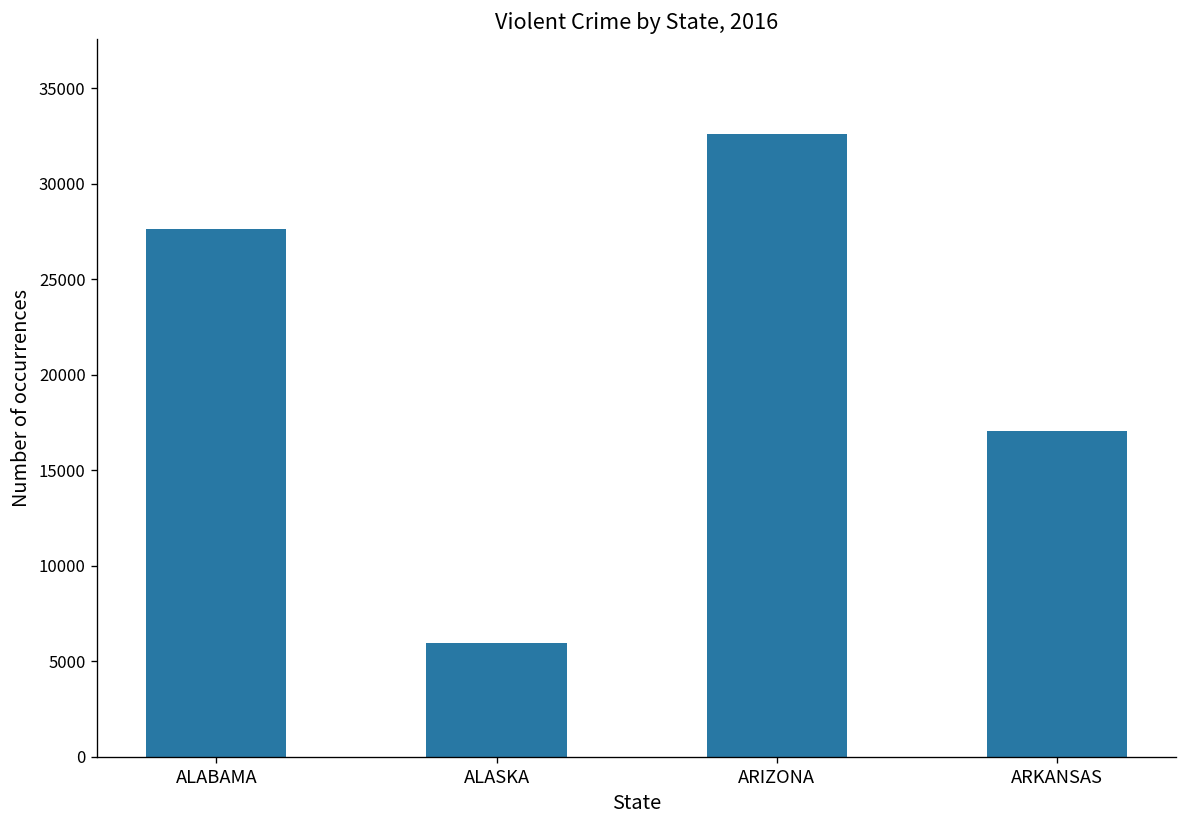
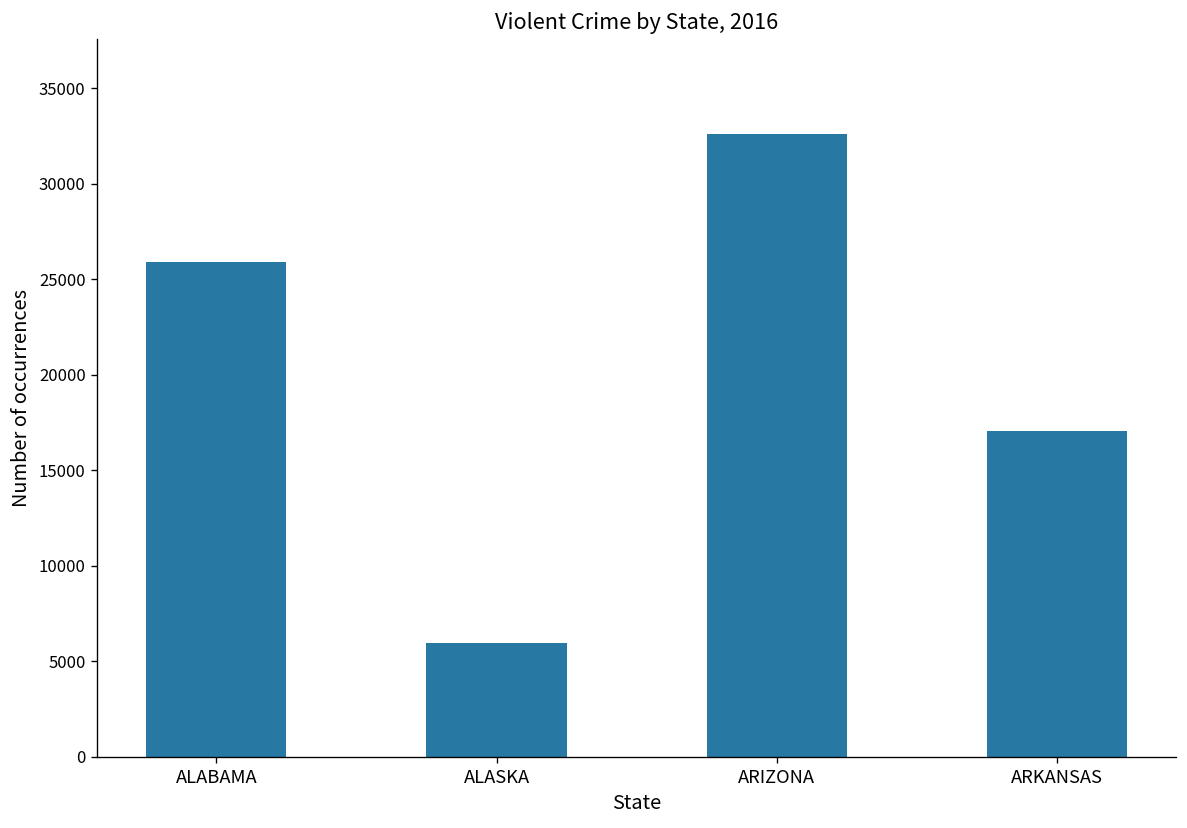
ALABAMA: 27600 -> 25900
